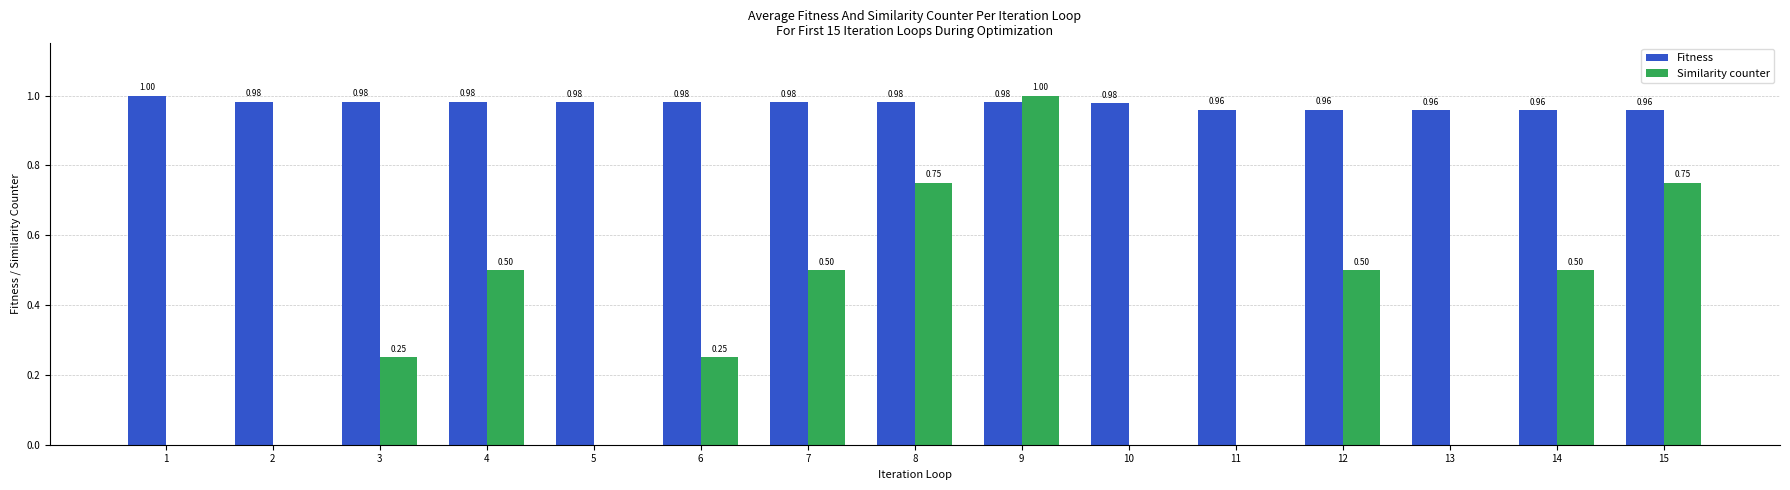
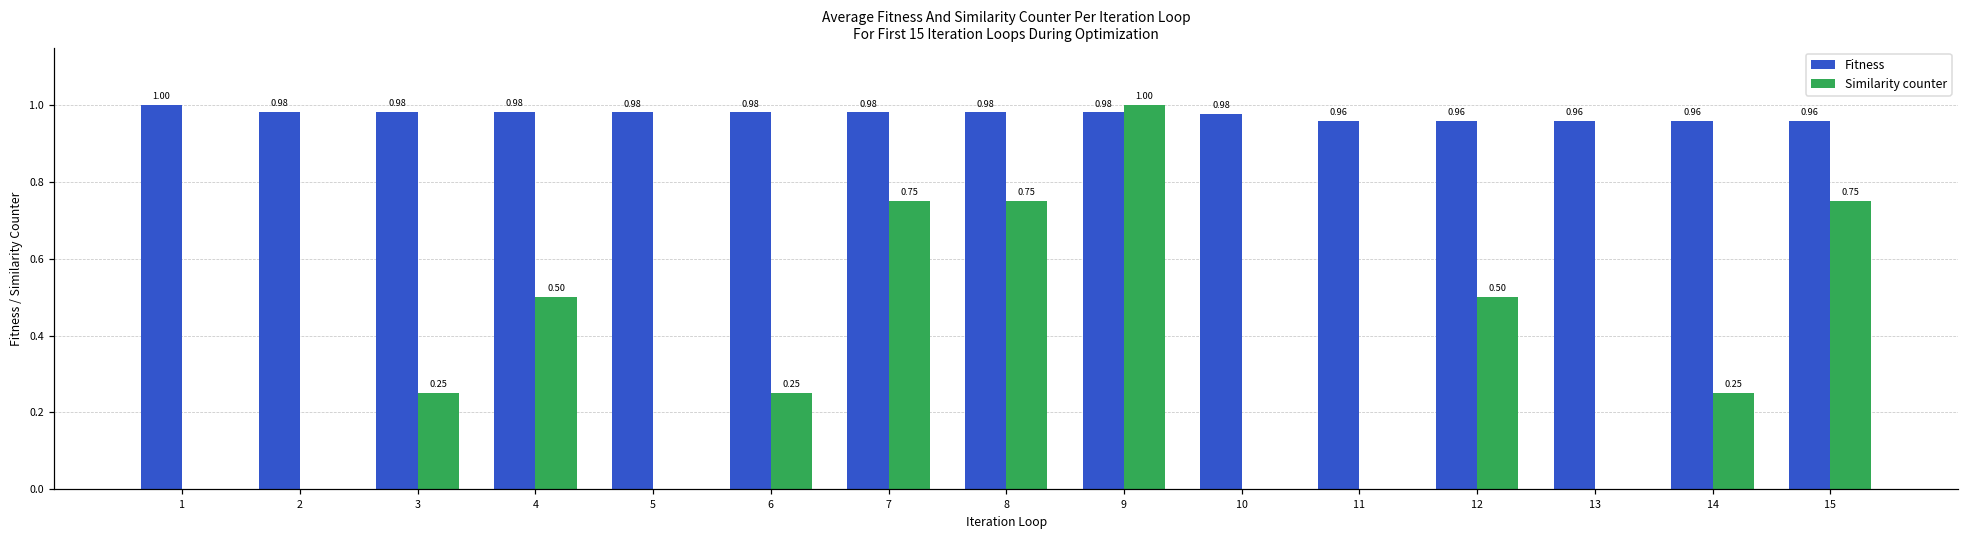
Similarity counter, 7: 0.50 -> 0.75
Similarity counter, 14: 0.50 -> 0.25
